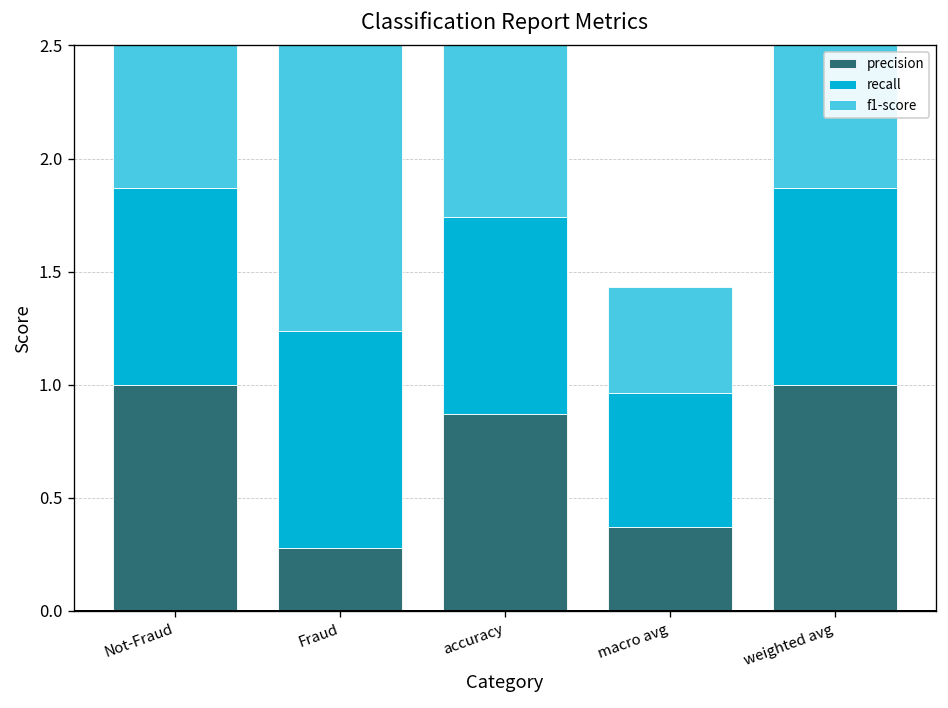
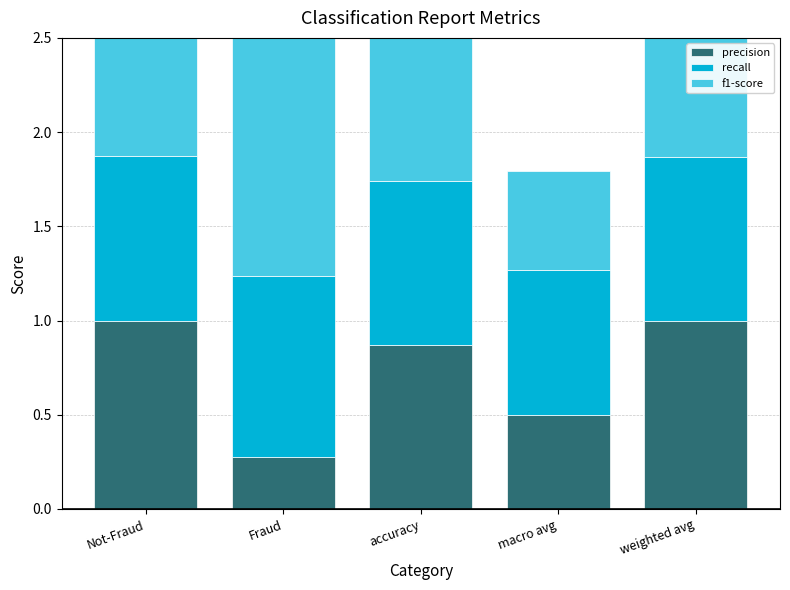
precision, macro avg: 0.37 -> 0.50
recall, macro avg: 0.60 -> 0.77
f1-score, macro avg: 0.47 -> 0.53
